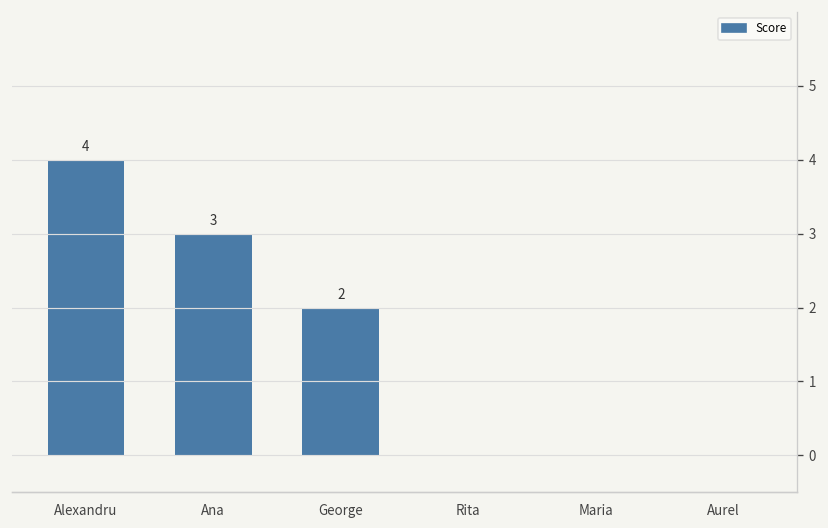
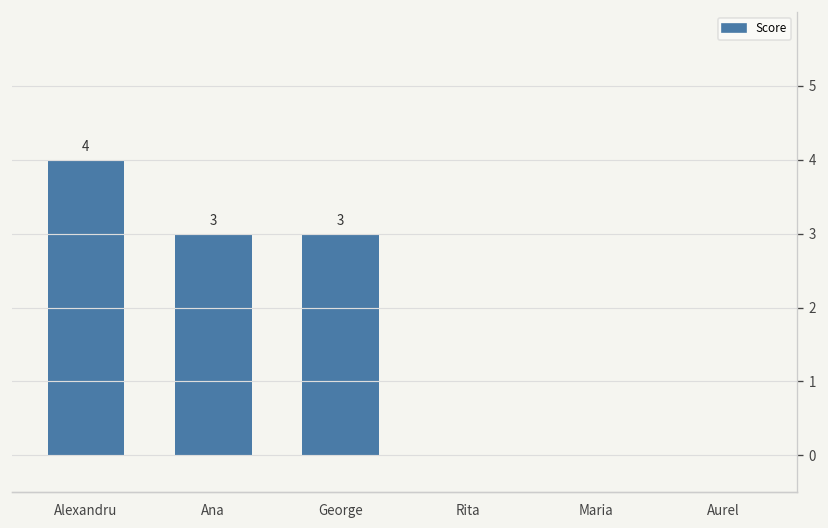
George: 2 -> 3
